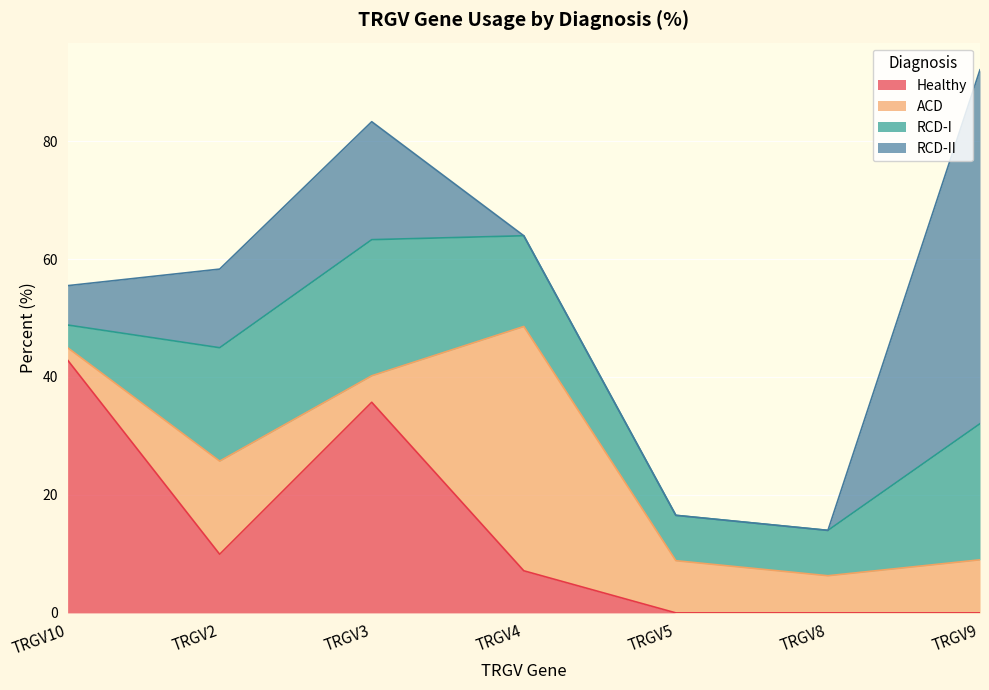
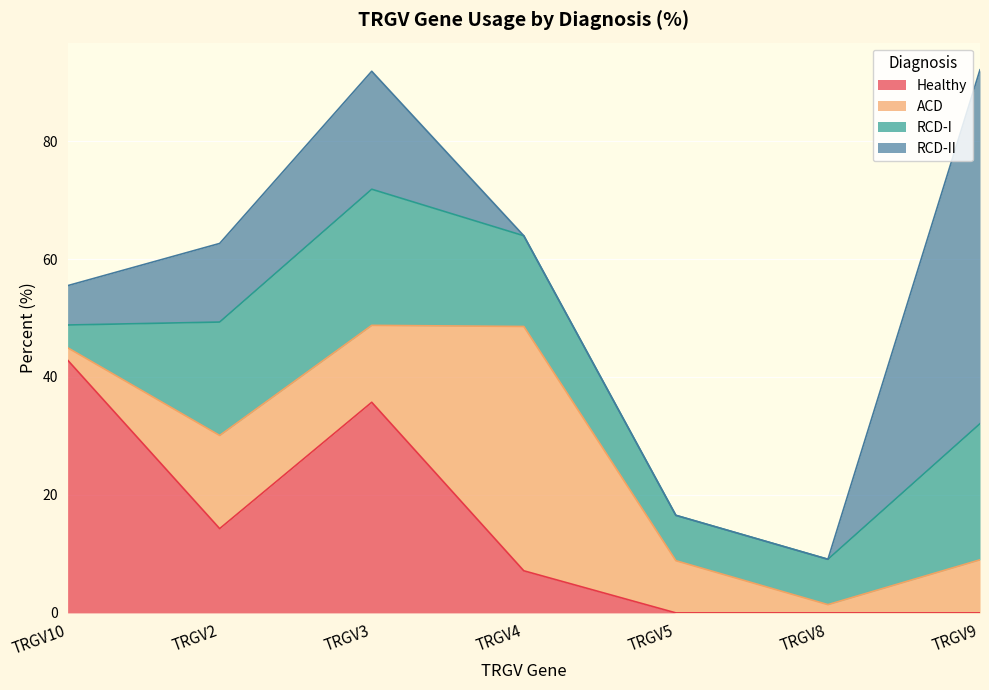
Healthy, TRGV2: 10 -> 14
ACD, TRGV3: 4 -> 13
ACD, TRGV8: 6 -> 1
